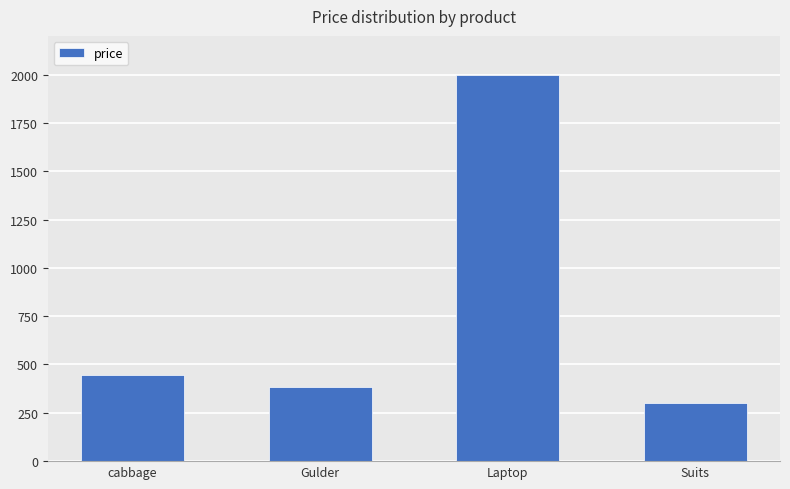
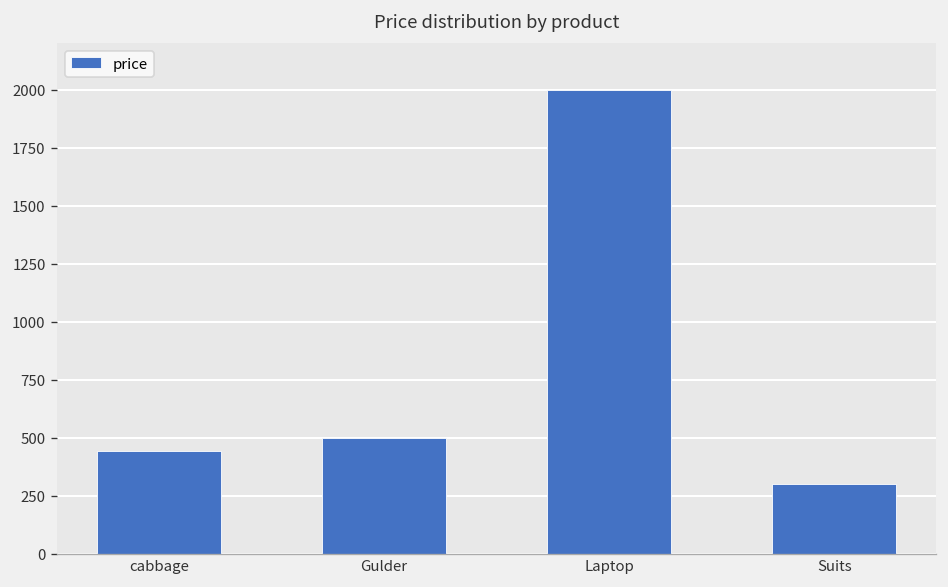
Gulder: 380 -> 500
